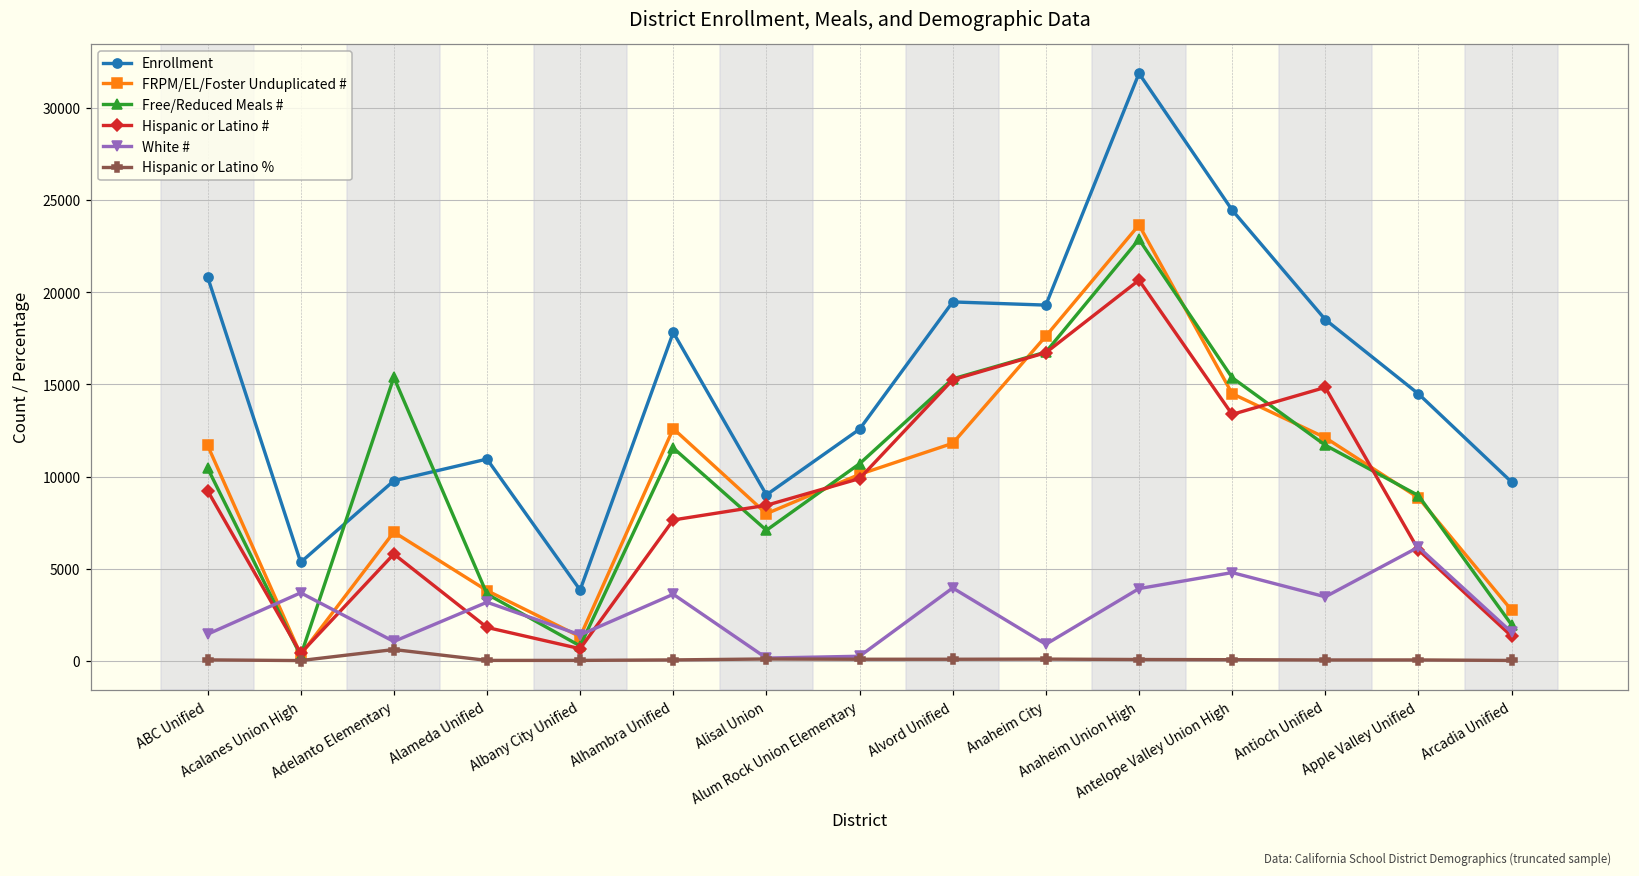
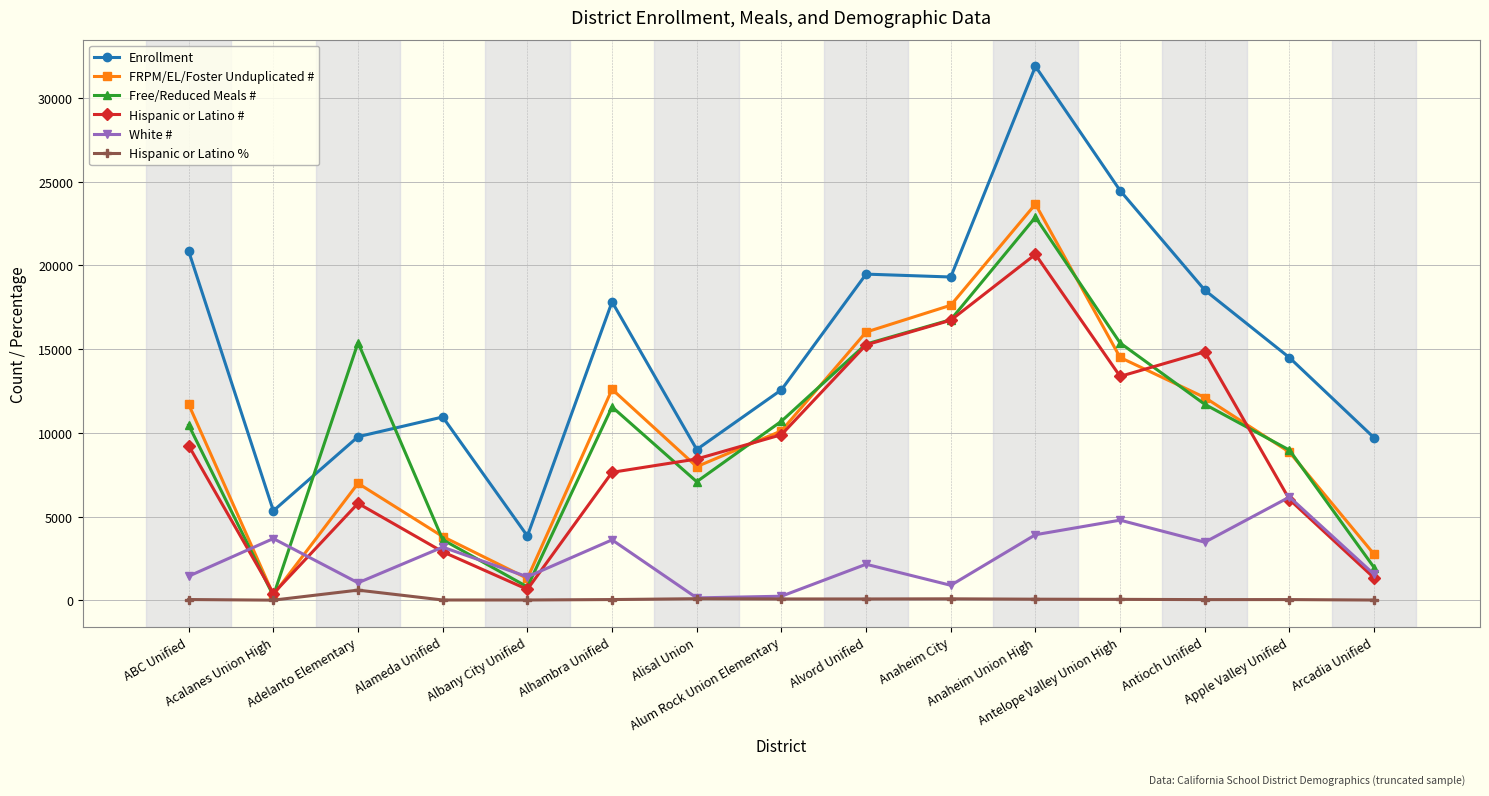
Hispanic or Latino #, Alameda Unified: 1800 -> 2900
FRPM/EL/Foster Unduplicated #, Alvord Unified: 11800 -> 16000
White #, Alvord Unified: 4000 -> 2200
